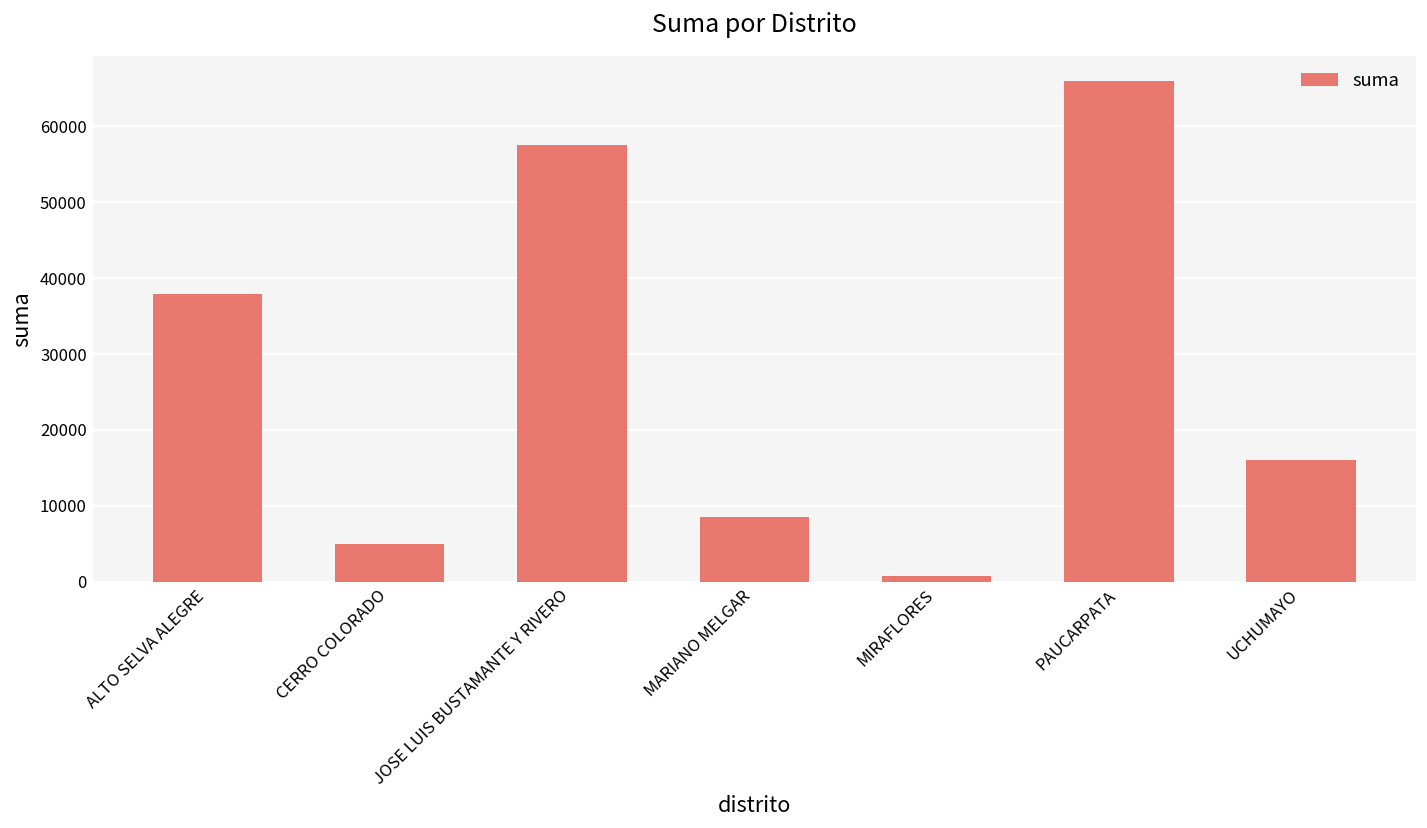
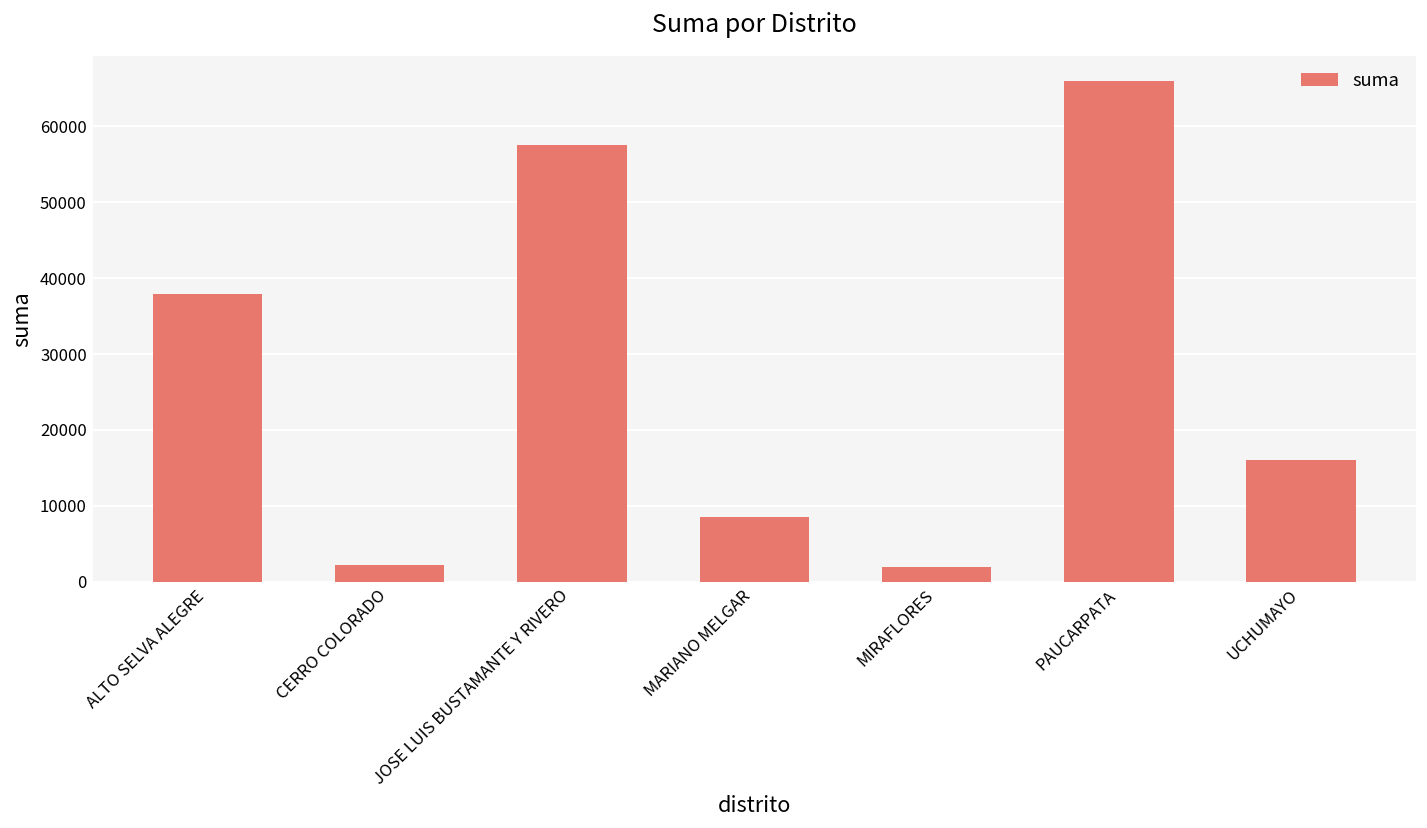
CERRO COLORADO: 5000 -> 2000
MIRAFLORES: 1000 -> 2000
